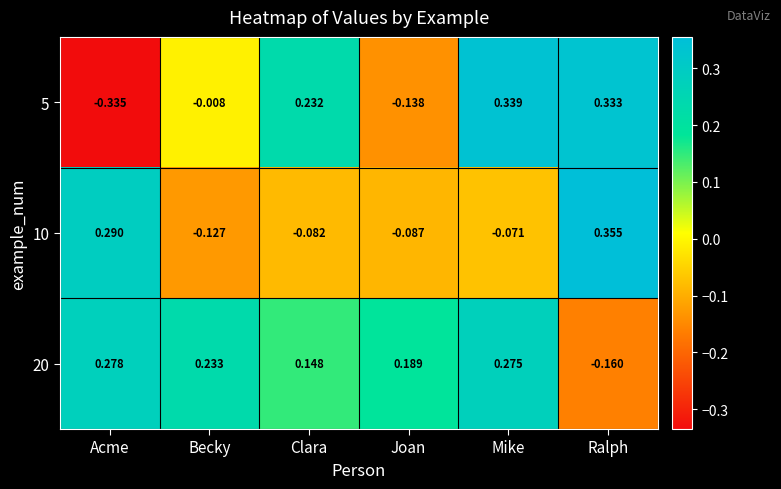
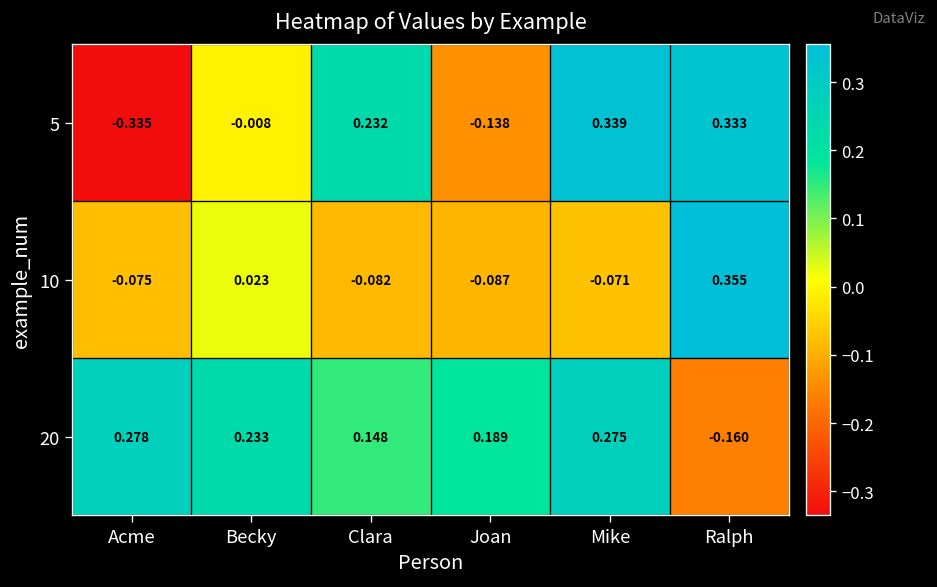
10, Acme: 0.290 -> -0.075
10, Becky: -0.127 -> 0.023
